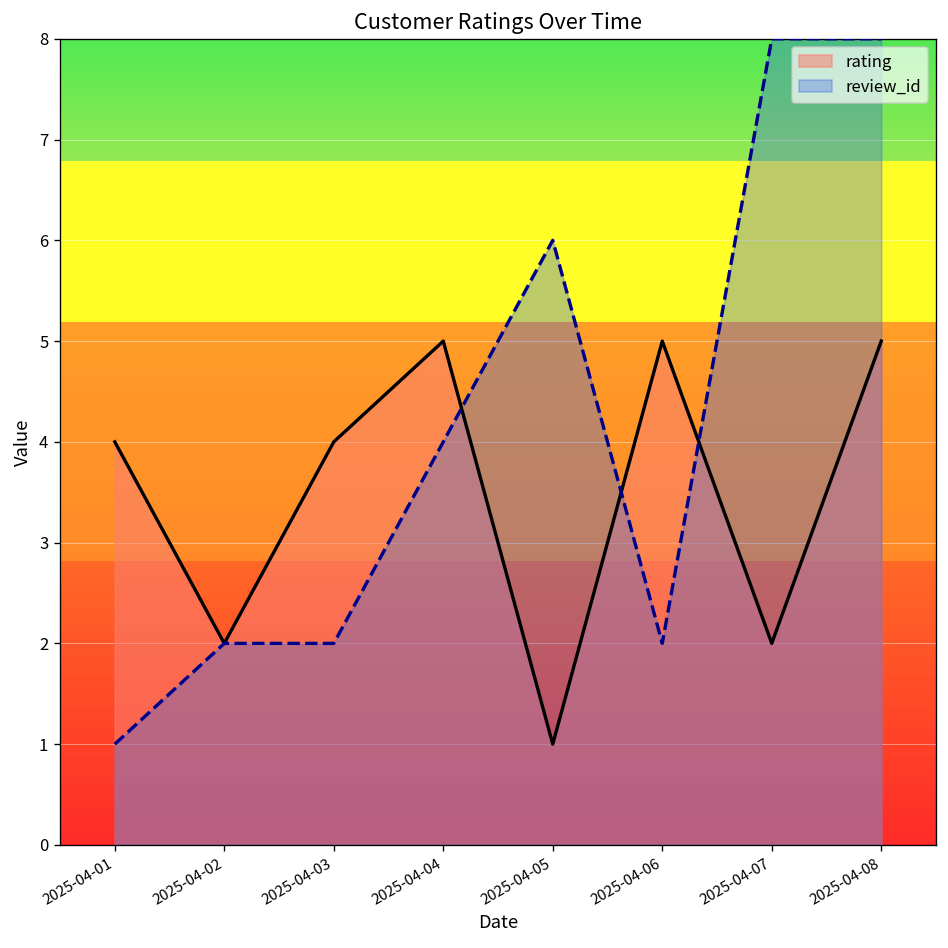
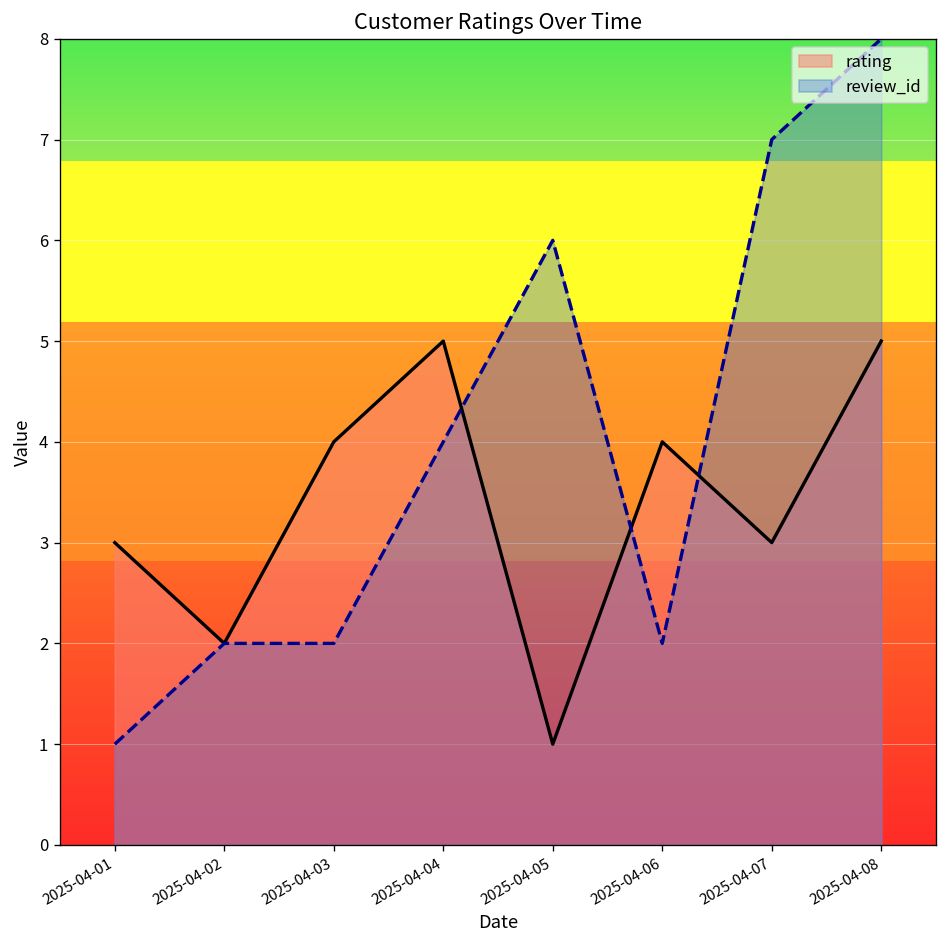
rating, 2025-04-01: 4 -> 3
rating, 2025-04-06: 5 -> 4
rating, 2025-04-07: 2 -> 3
review_id, 2025-04-07: 8 -> 7
